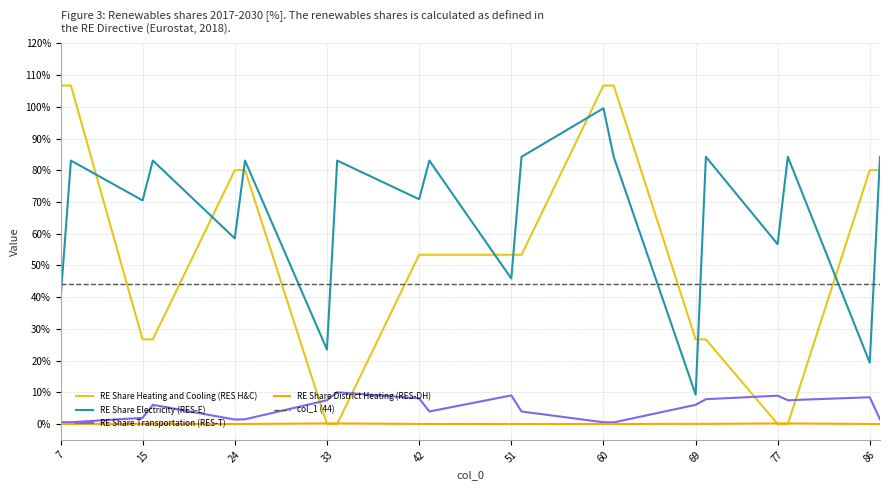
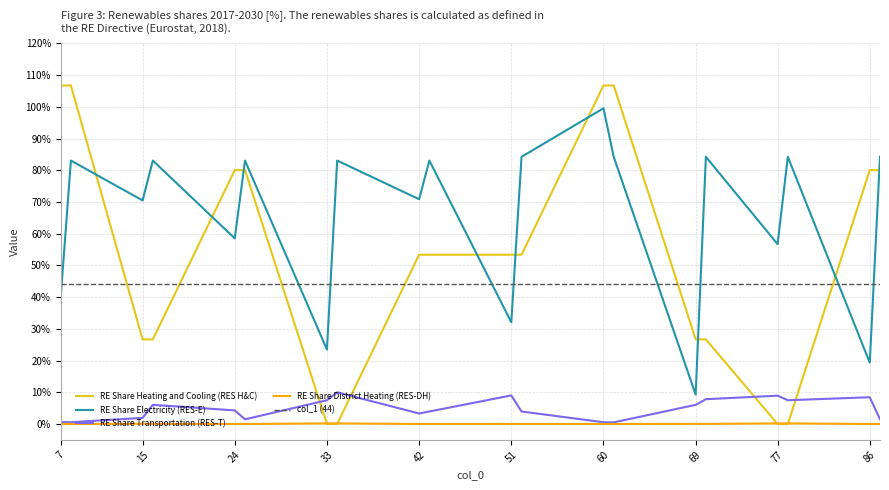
RE Share Transportation (RES-T), 24: 1% -> 4%
RE Share Transportation (RES-T), 42: 8% -> 3%
RE Share Electricity (RES-E), 51: 46% -> 32%
